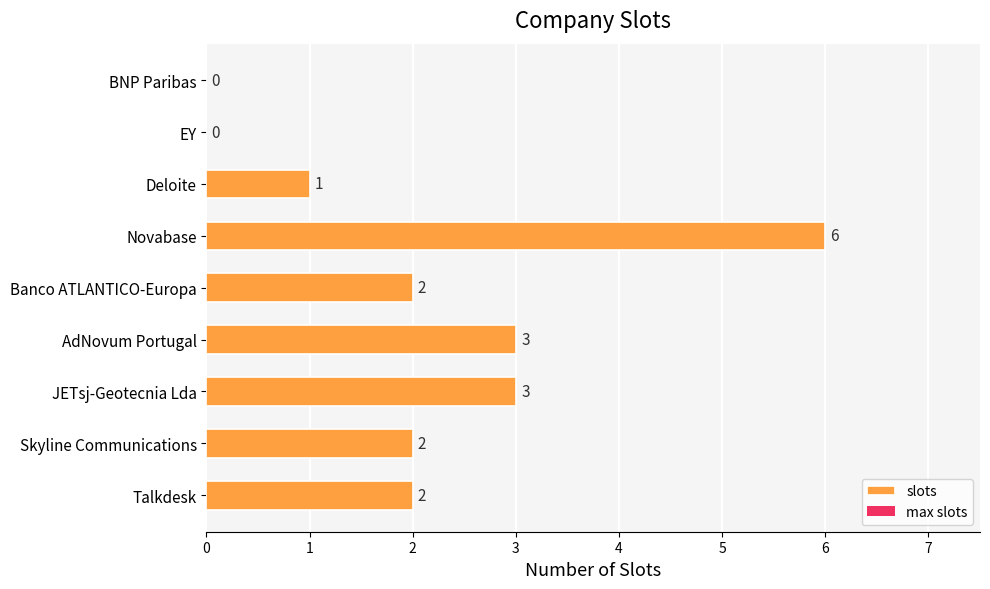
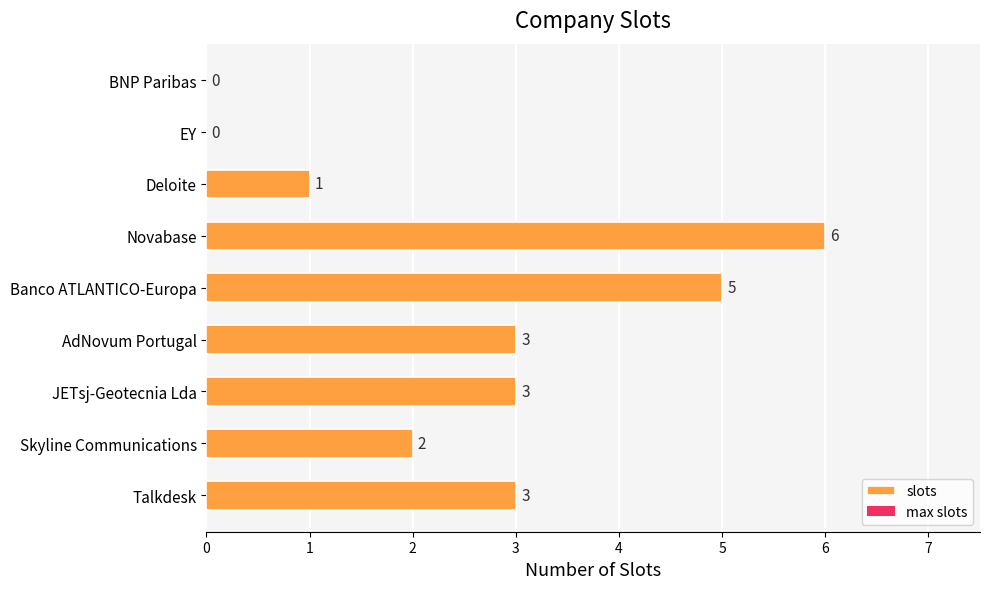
slots, Banco ATLANTICO-Europa: 2 -> 5
slots, Talkdesk: 2 -> 3
